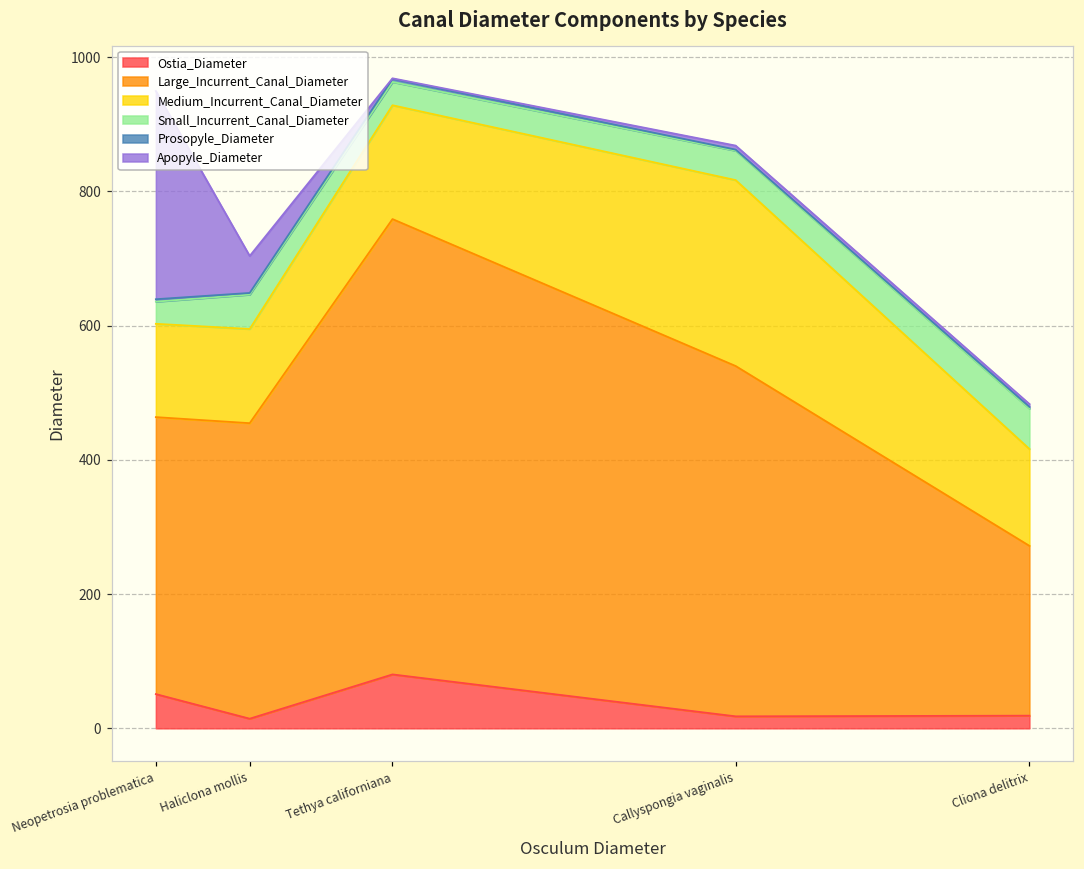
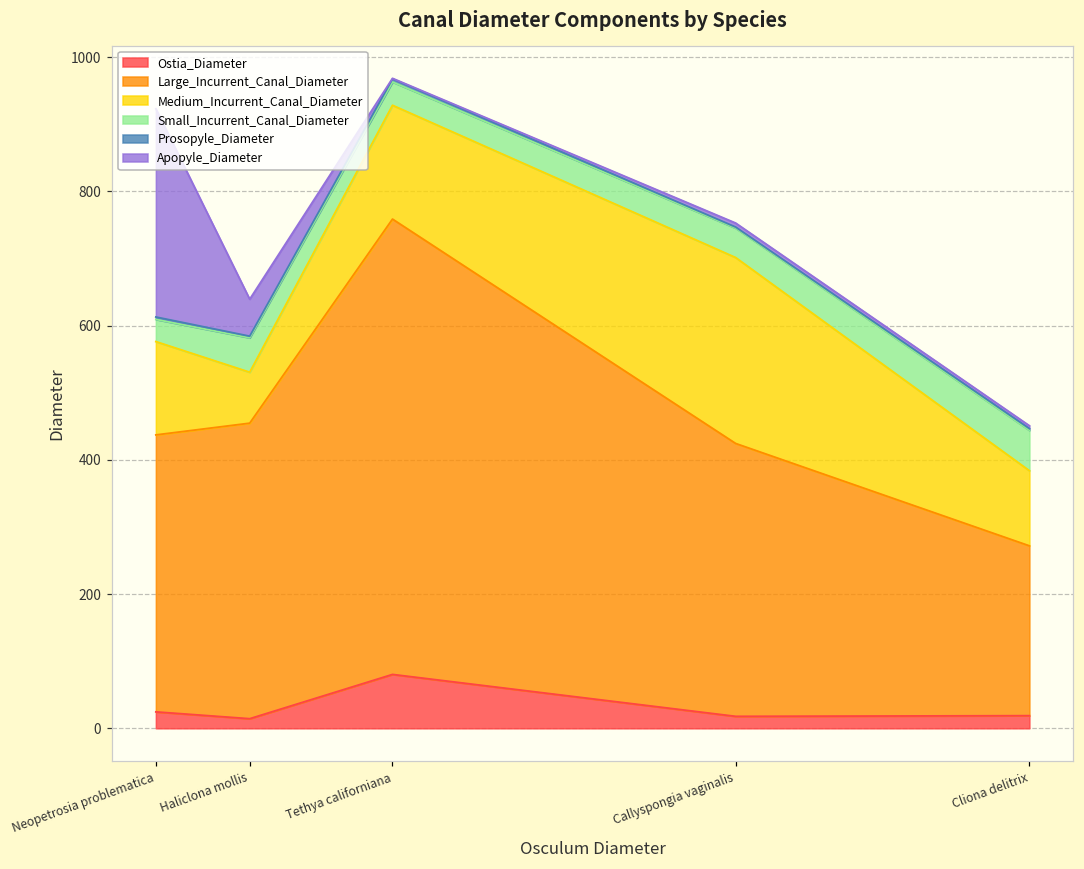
Ostia_Diameter, Neopetrosia problematica: 50 -> 20
Medium_Incurrent_Canal_Diameter, Haliclona mollis: 140 -> 80
Large_Incurrent_Canal_Diameter, Callyspongia vaginalis: 520 -> 410
Medium_Incurrent_Canal_Diameter, Cliona delitrix: 140 -> 110
